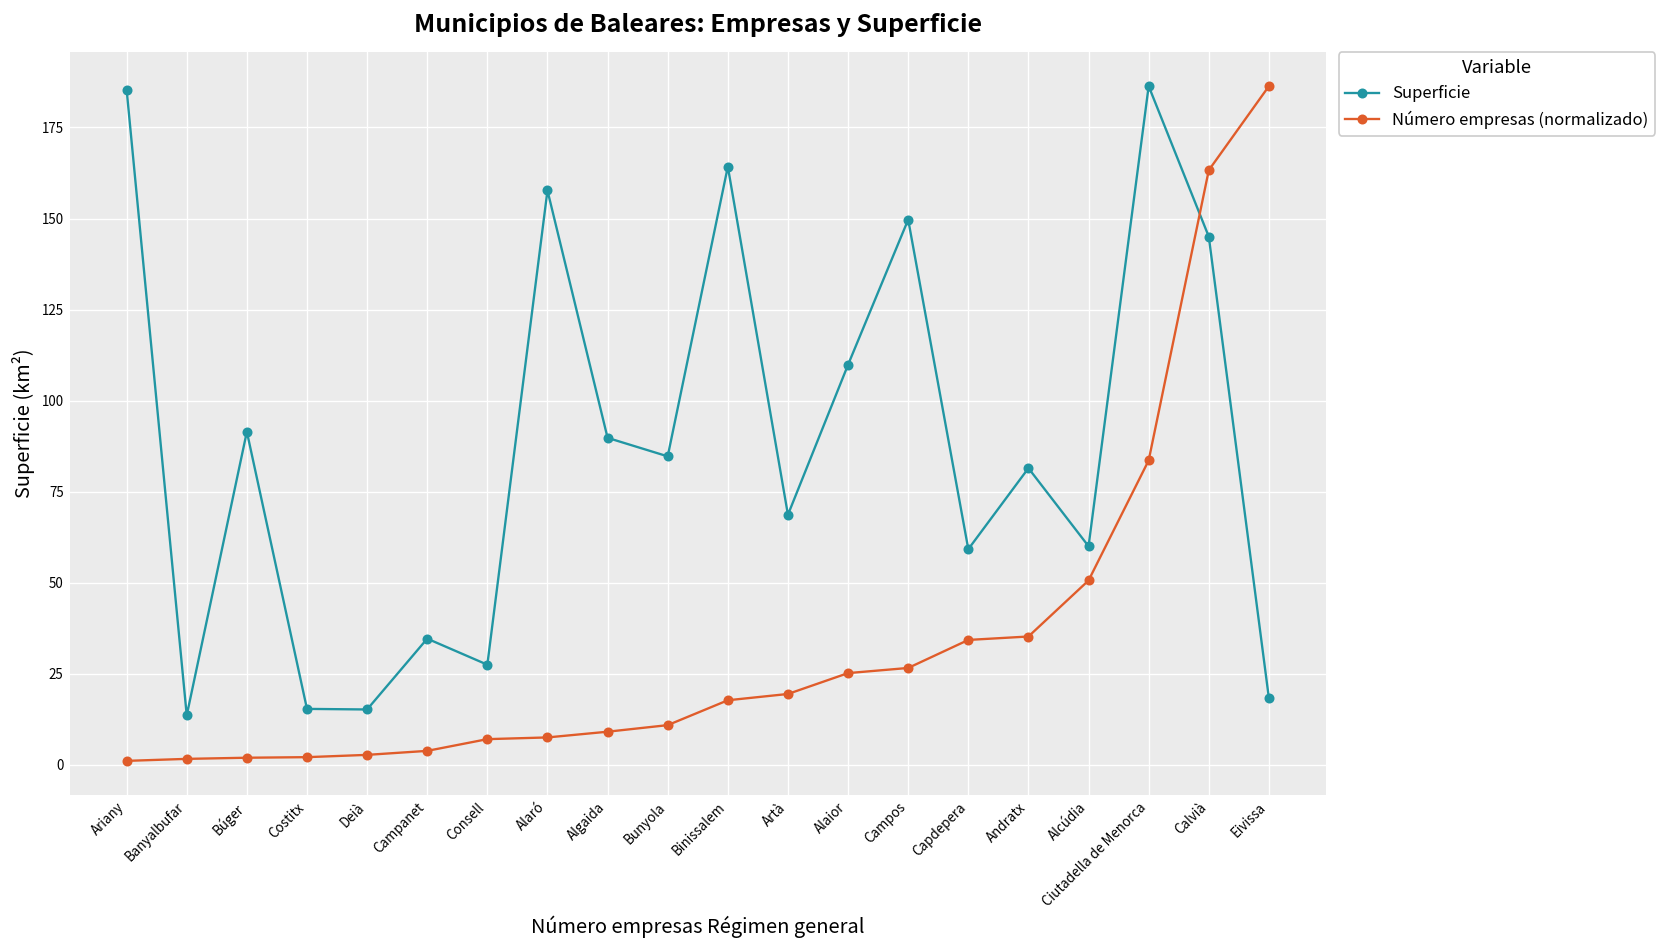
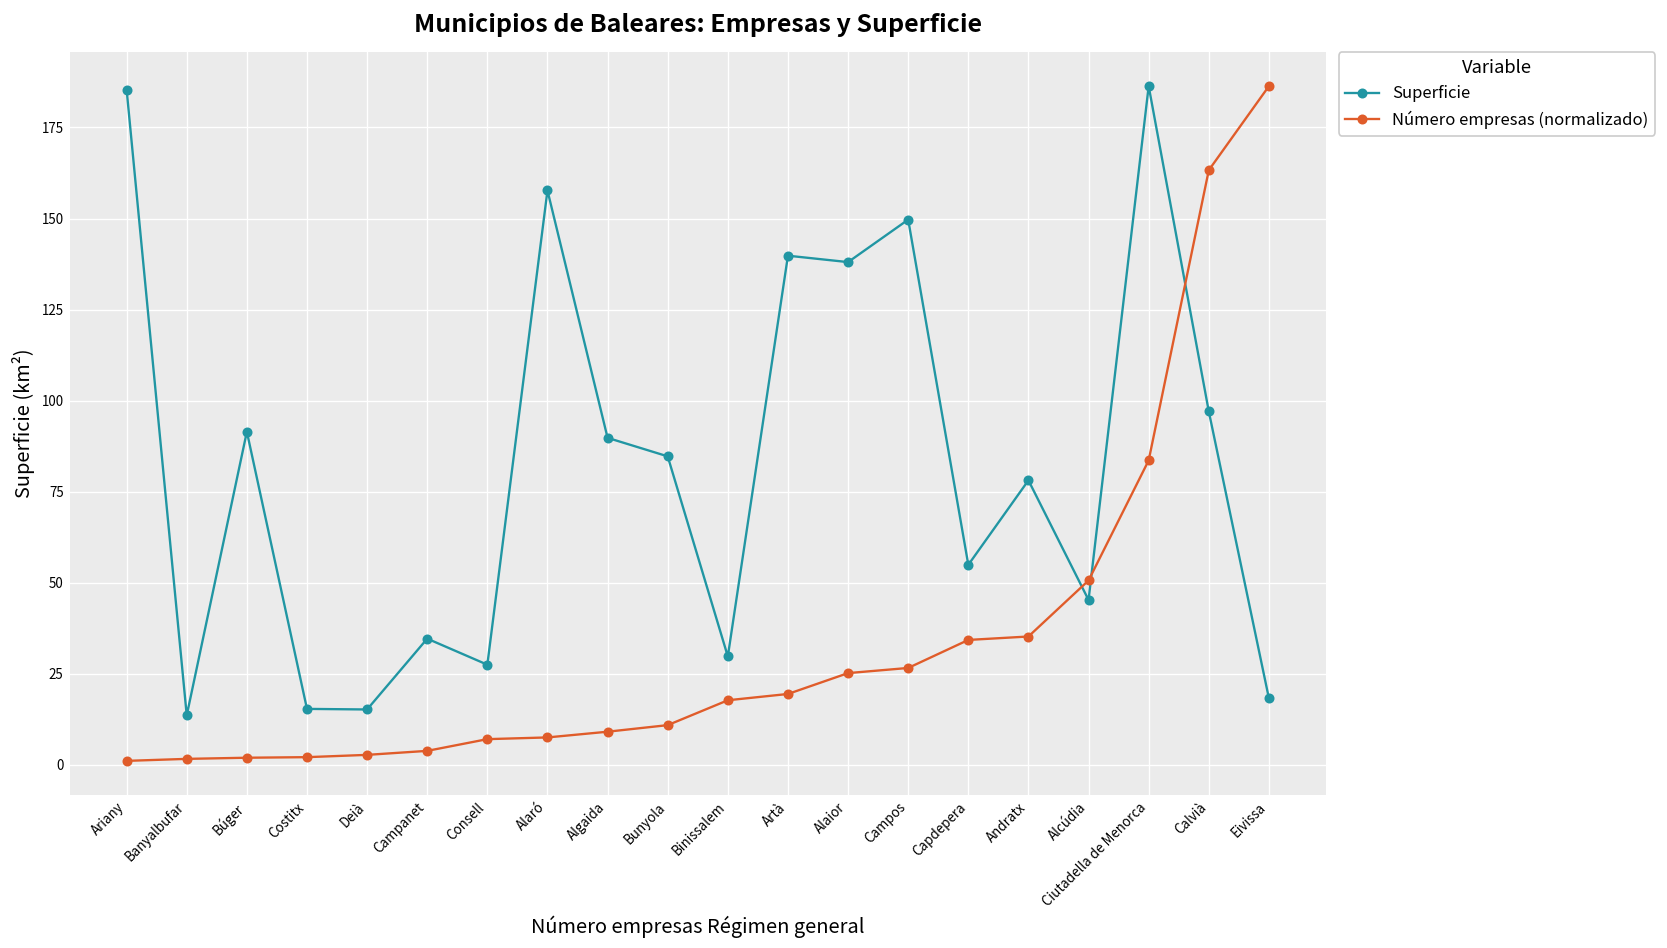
Superficie, Binissalem: 164 -> 30
Superficie, Artà: 69 -> 140
Superficie, Alaior: 110 -> 138
Superficie, Capdepera: 59 -> 55
Superficie, Andratx: 81 -> 78
Superficie, Alcúdia: 60 -> 45
Superficie, Calvià: 145 -> 97
